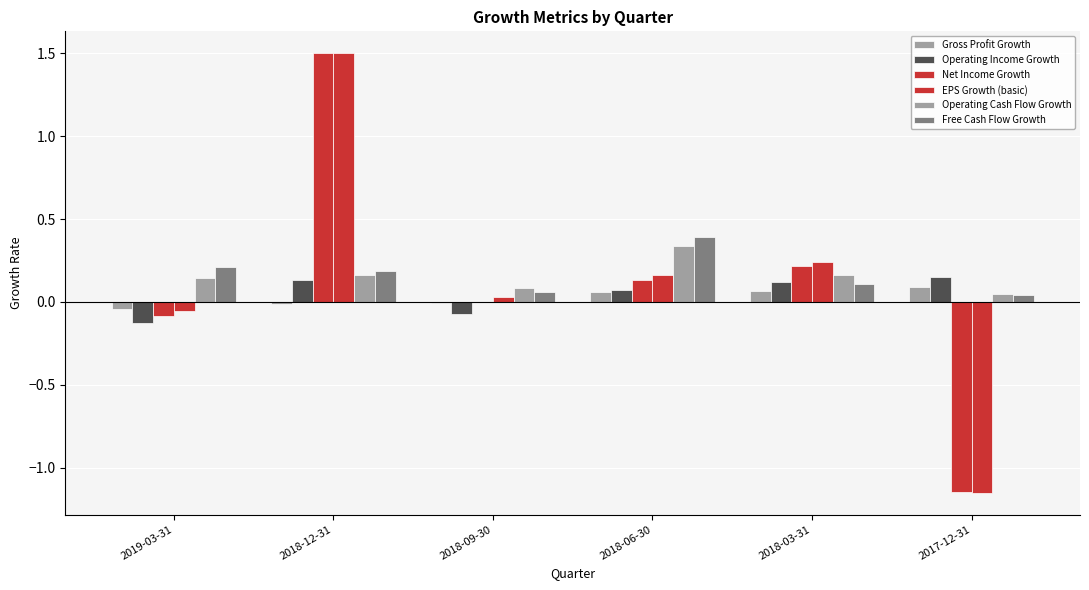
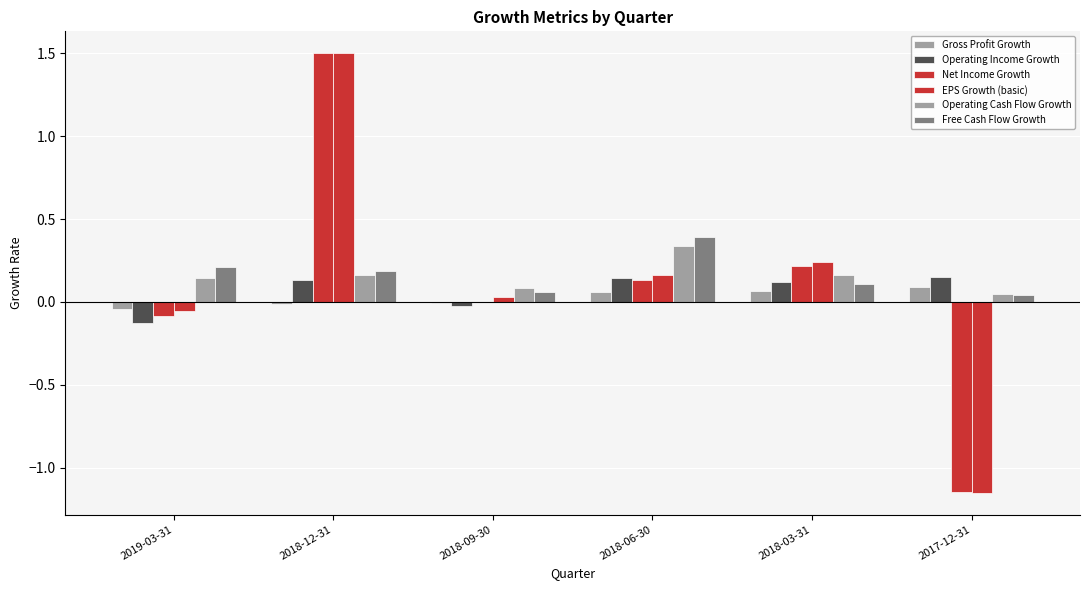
Operating Income Growth, 2018-09-30: -0.07 -> -0.03
Operating Income Growth, 2018-06-30: 0.07 -> 0.14
